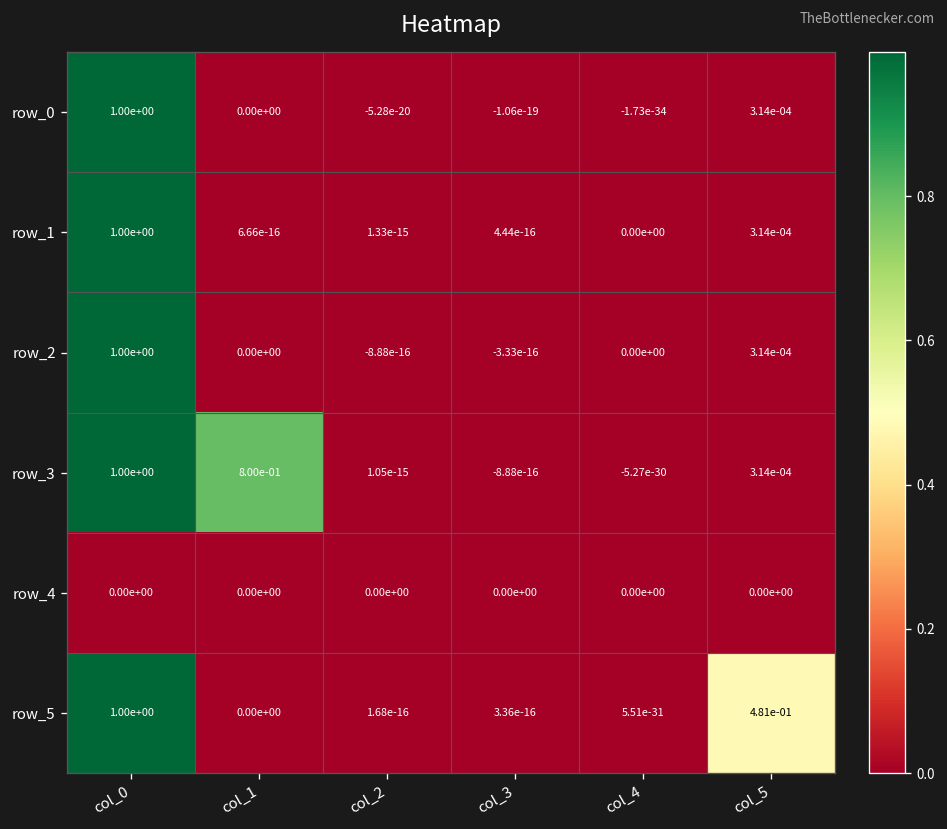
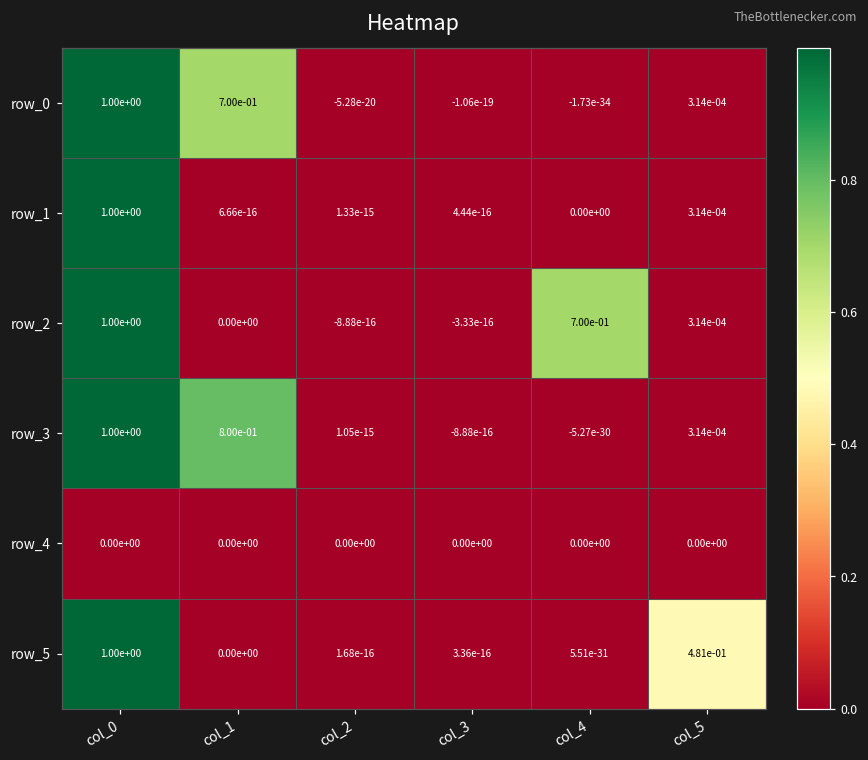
row_0, col_1: 0.00e+00 -> 7.00e-01
row_2, col_4: 0.00e+00 -> 7.00e-01
